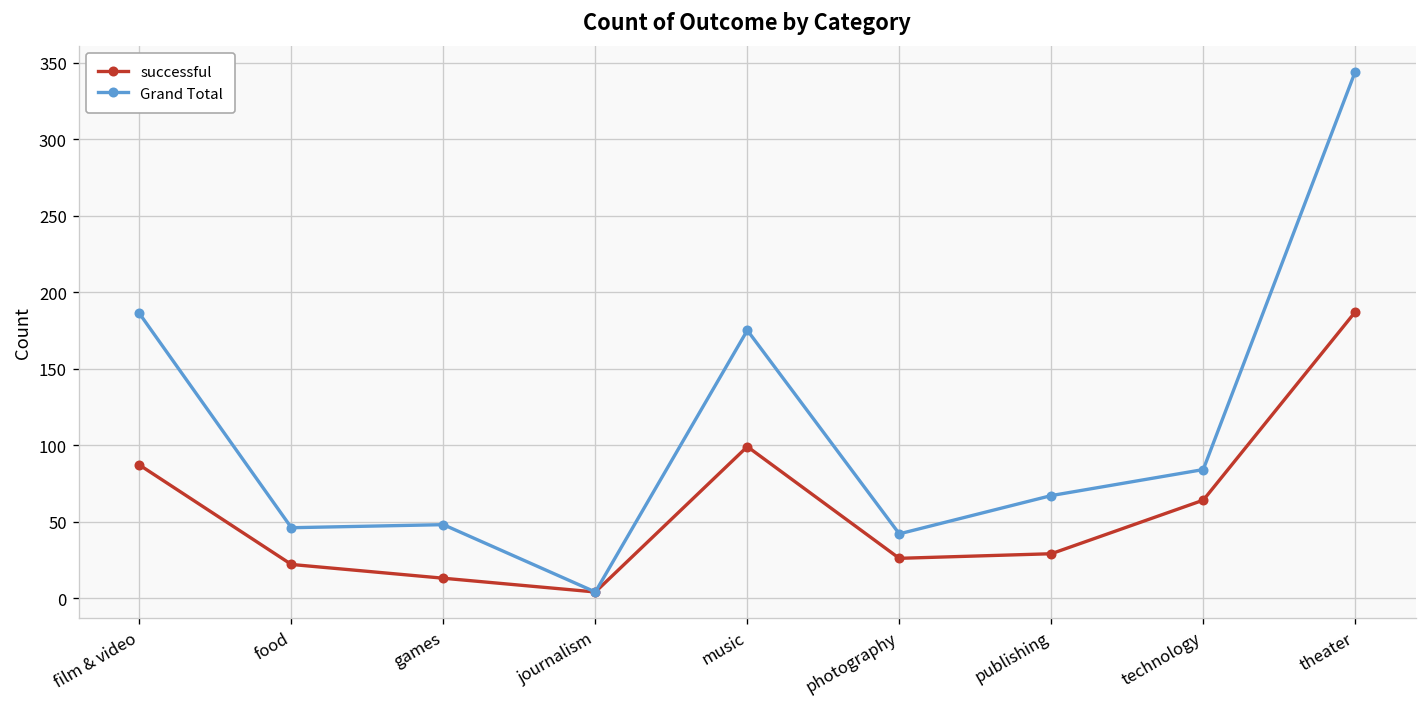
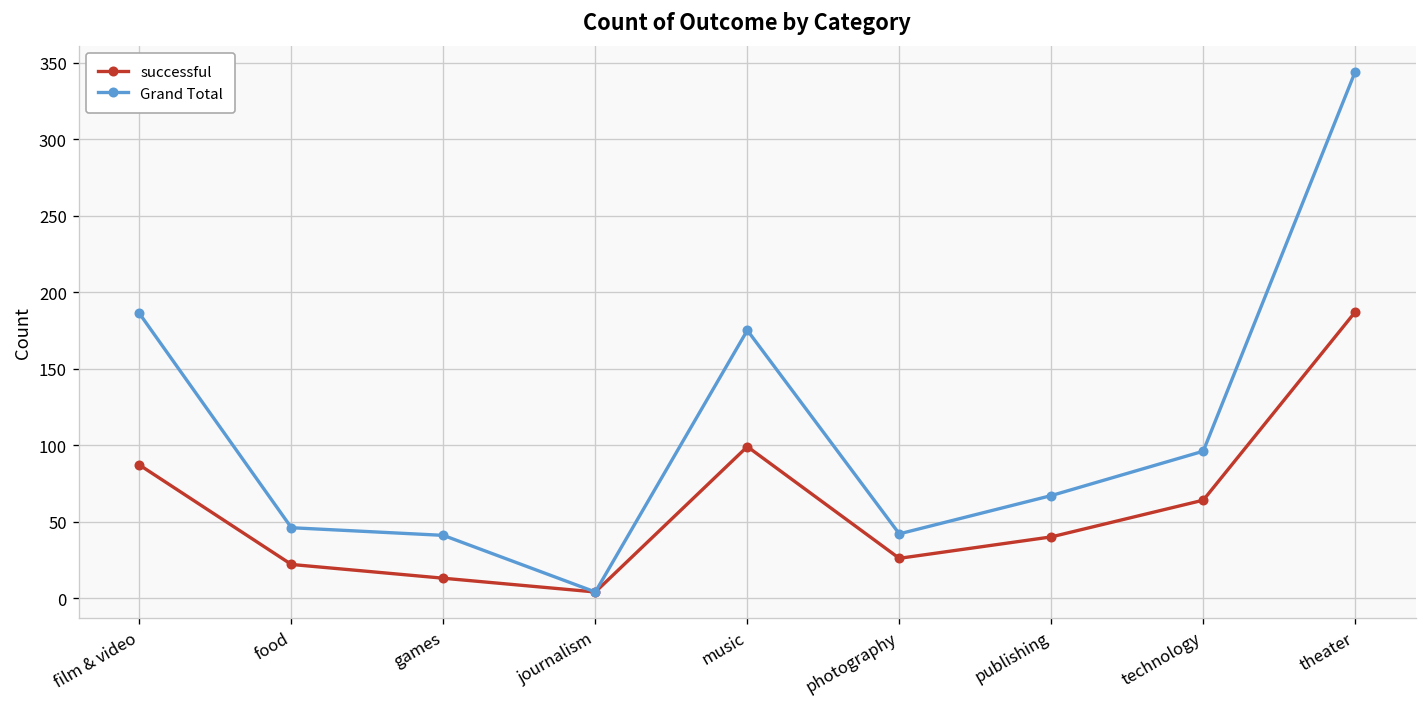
Grand Total, games: 48 -> 41
successful, publishing: 29 -> 40
Grand Total, technology: 84 -> 96
